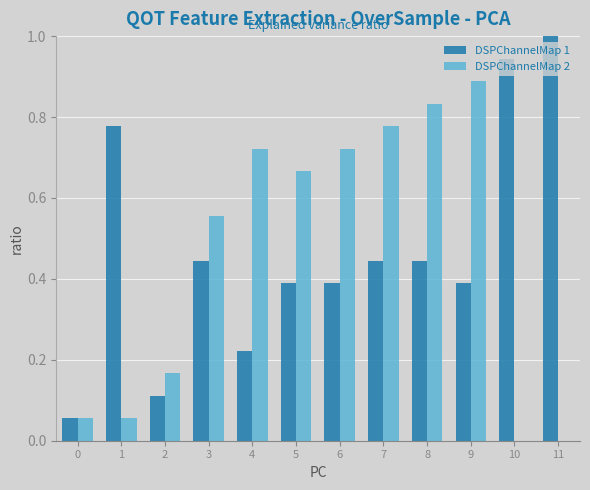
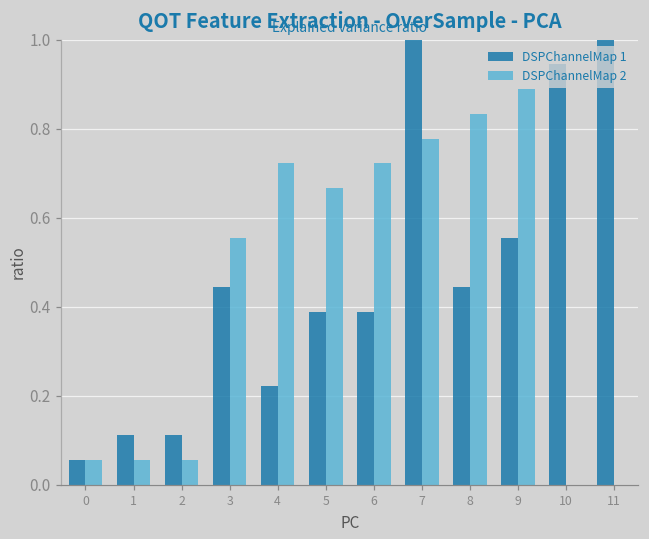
DSPChannelMap 1, 1: 0.78 -> 0.11
DSPChannelMap 2, 2: 0.17 -> 0.06
DSPChannelMap 1, 7: 0.44 -> 1.00
DSPChannelMap 1, 9: 0.39 -> 0.56
